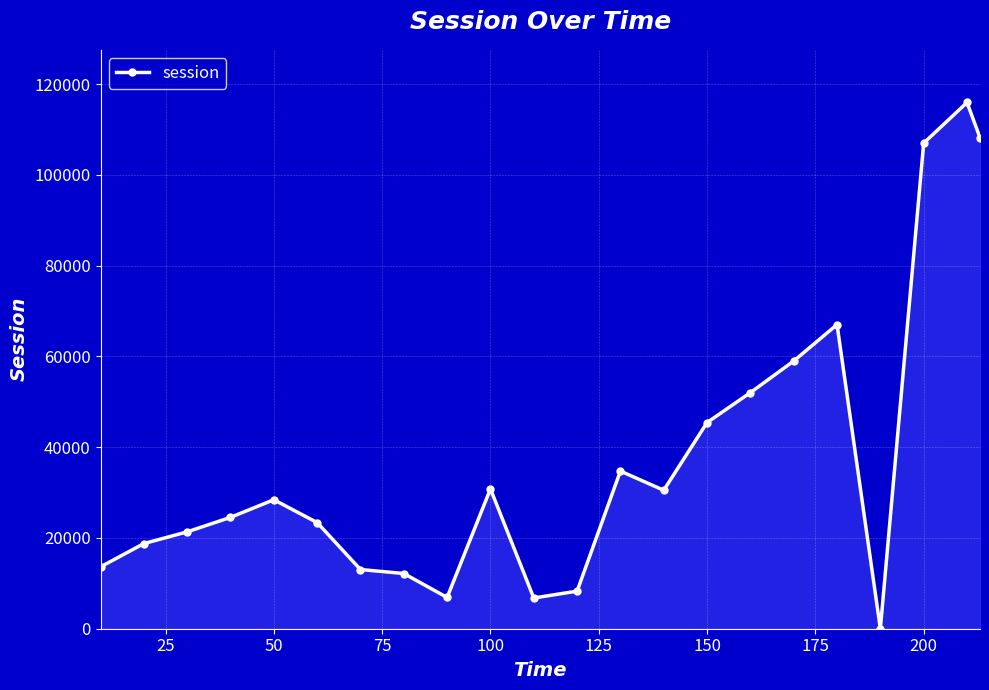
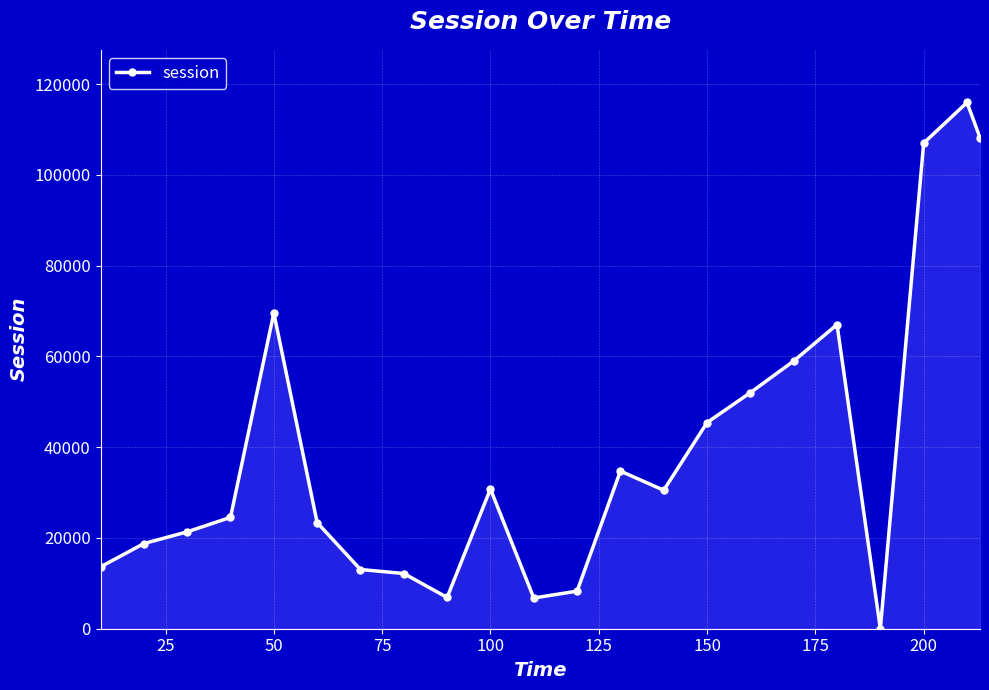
50: 28000 -> 70000
